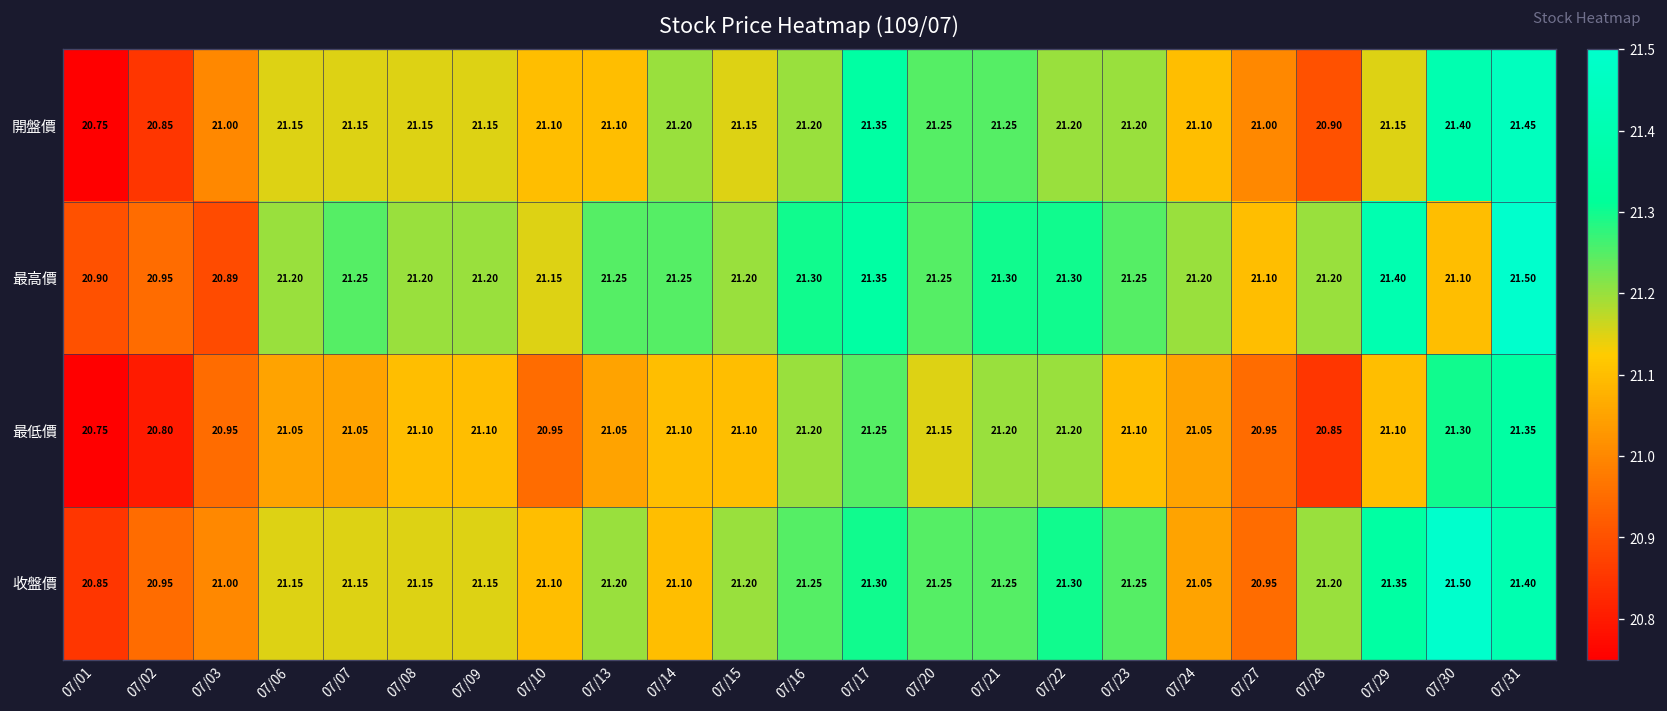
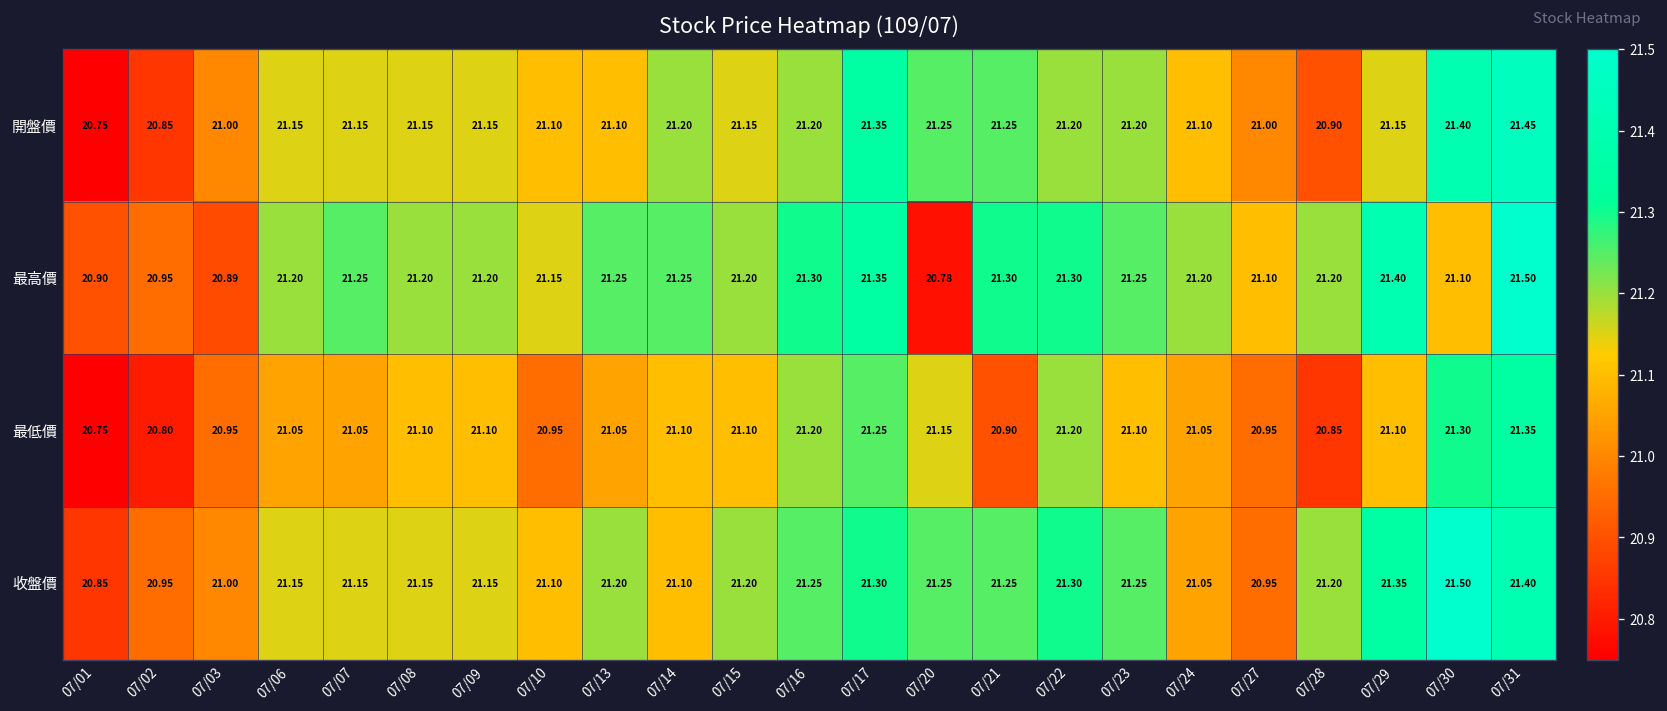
最高價, 07/20: 21.25 -> 20.78
最低價, 07/21: 21.20 -> 20.90
